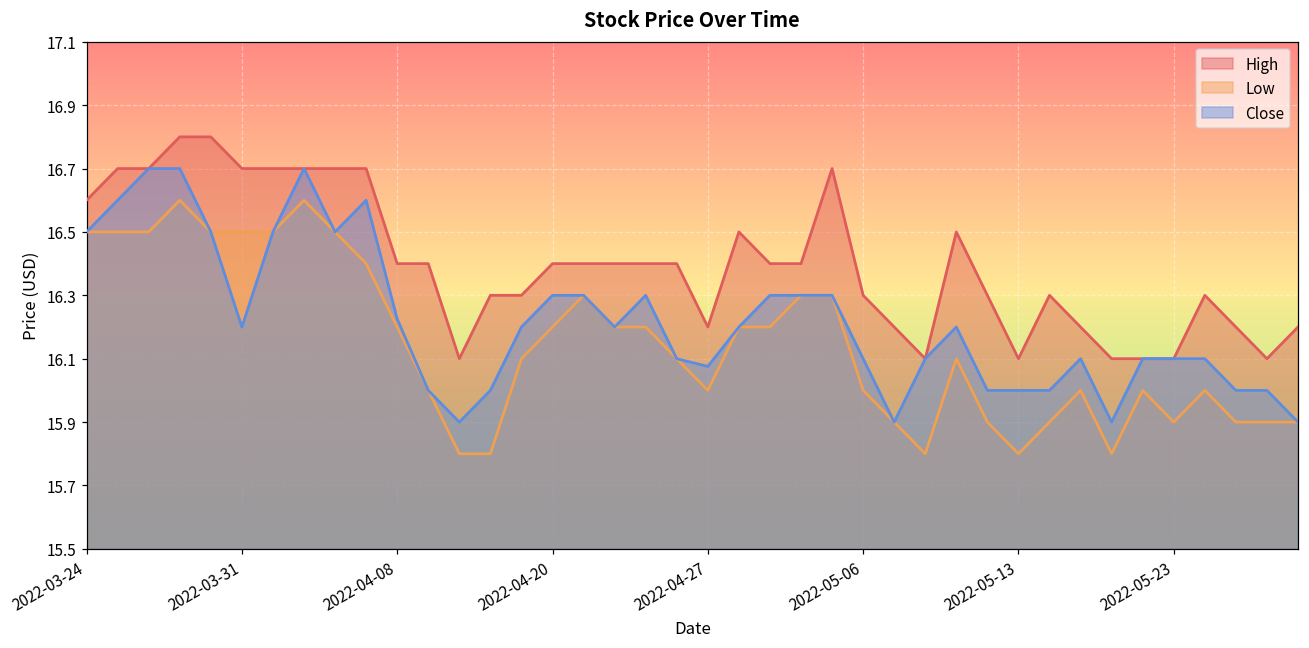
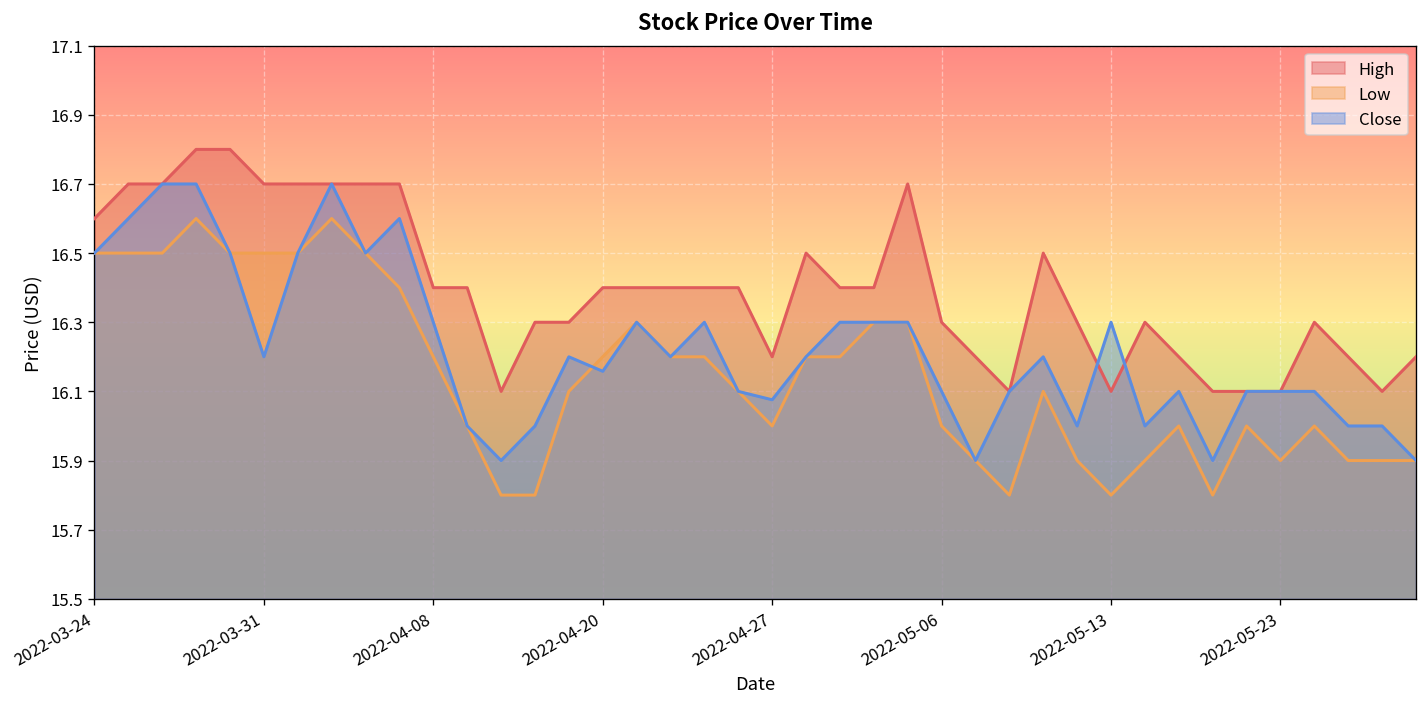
Close, 2022-04-08: 16.23 -> 16.30
Close, 2022-04-20: 16.30 -> 16.16
Close, 2022-05-13: 16.0 -> 16.3
